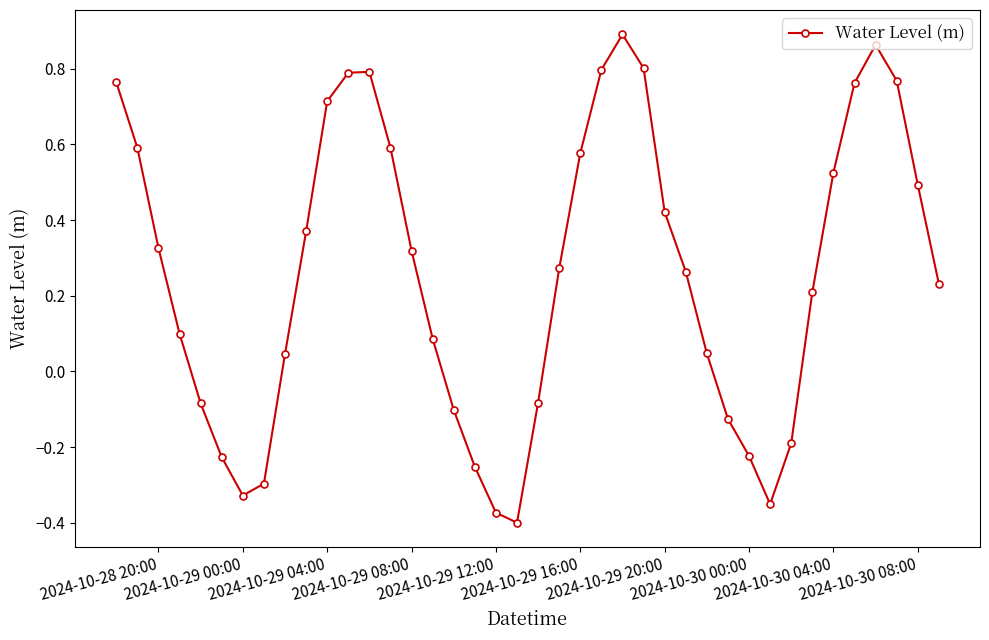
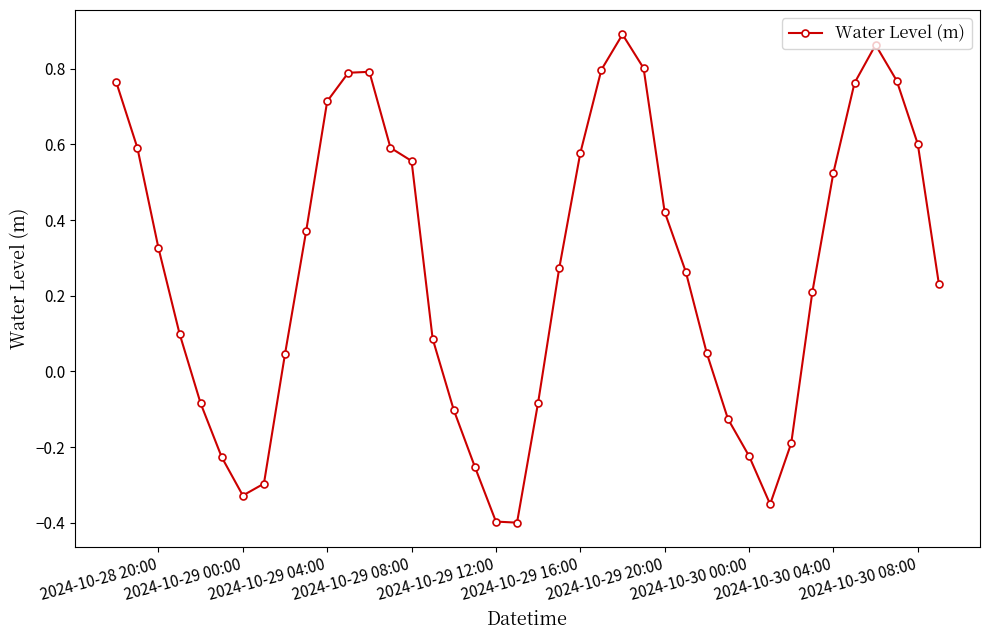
2024-10-29 08:00: 0.32 -> 0.56
2024-10-29 12:00: -0.37 -> -0.40
2024-10-30 08:00: 0.49 -> 0.60
